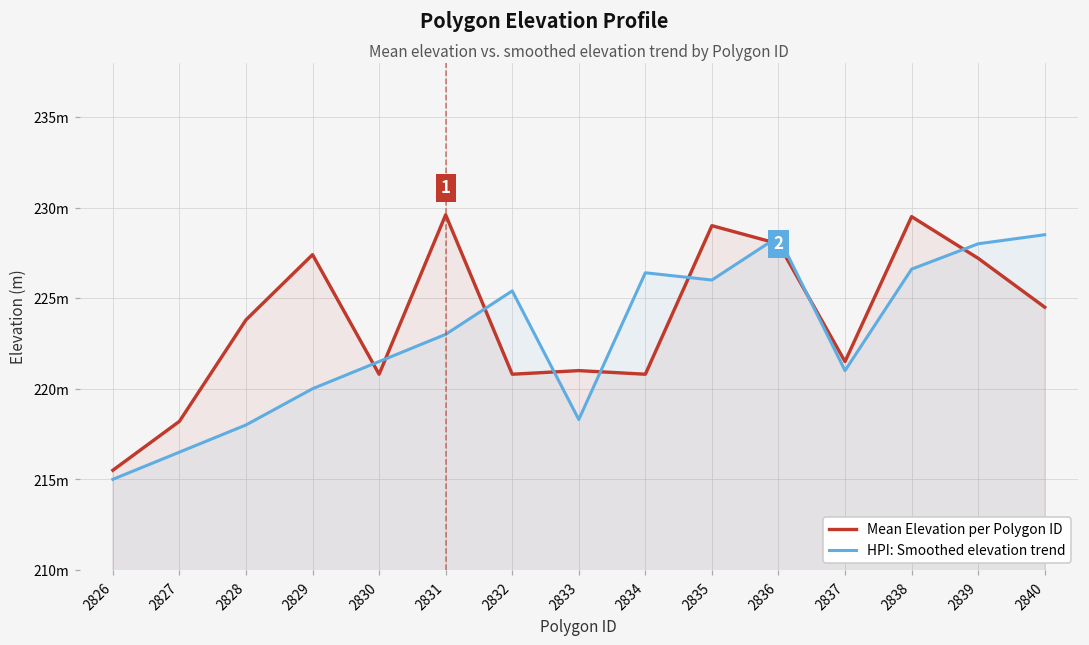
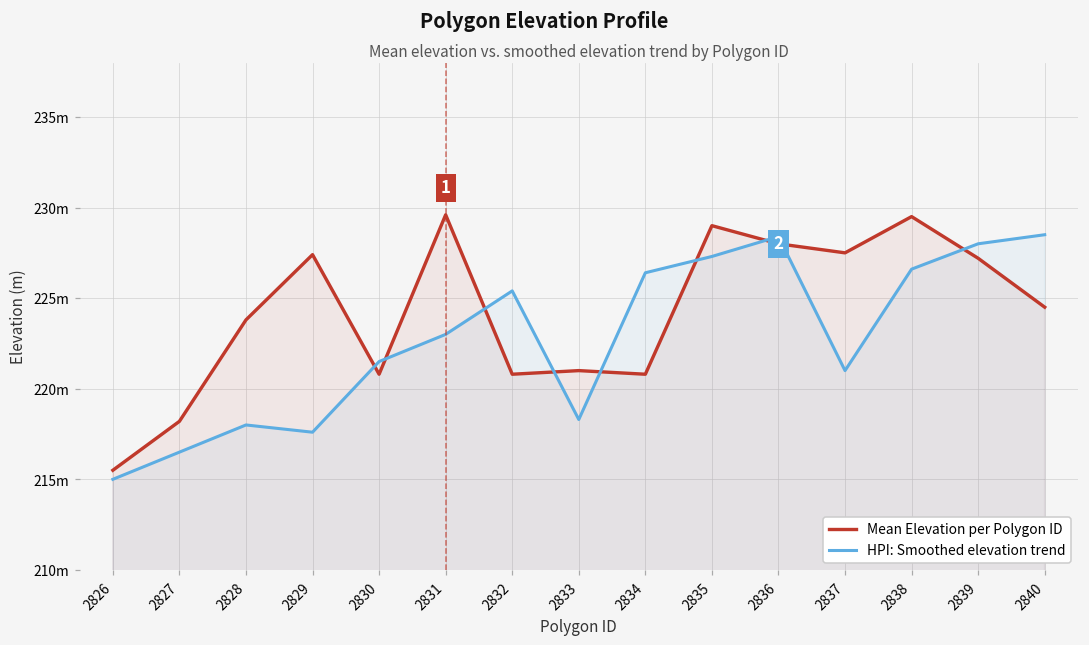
HPI: Smoothed elevation trend, 2829: 220.0m -> 217.6m
HPI: Smoothed elevation trend, 2835: 226.0m -> 227.3m
Mean Elevation per Polygon ID, 2837: 221.5m -> 227.5m
